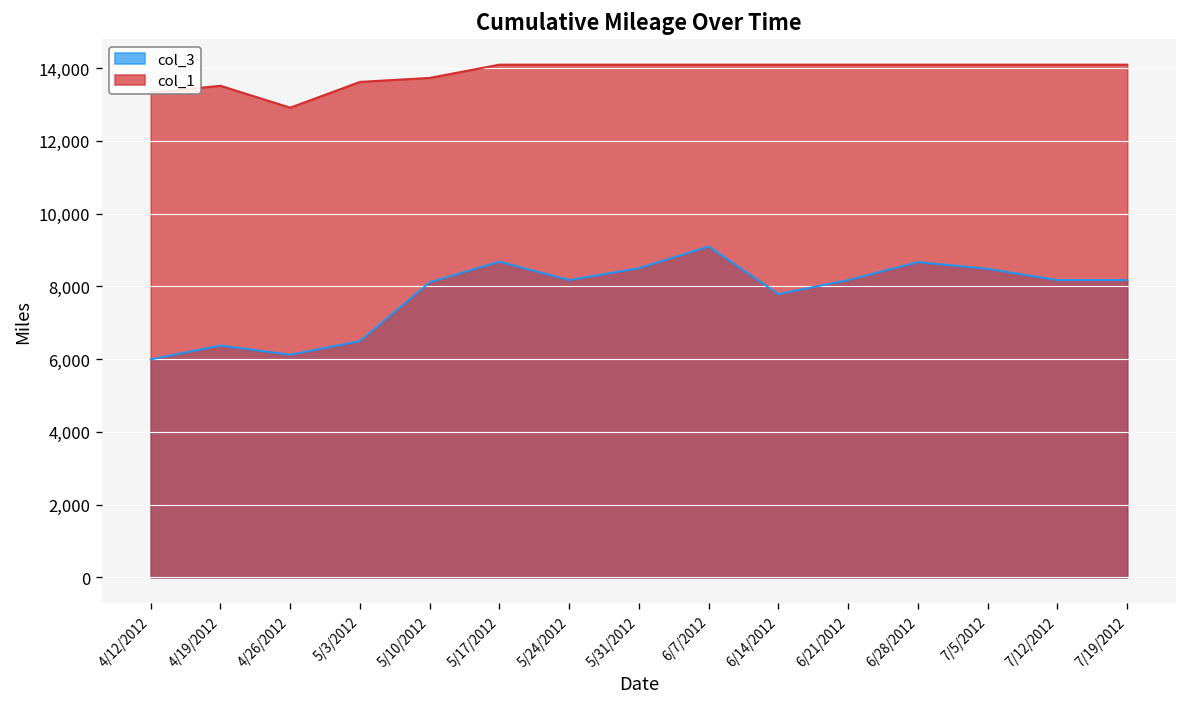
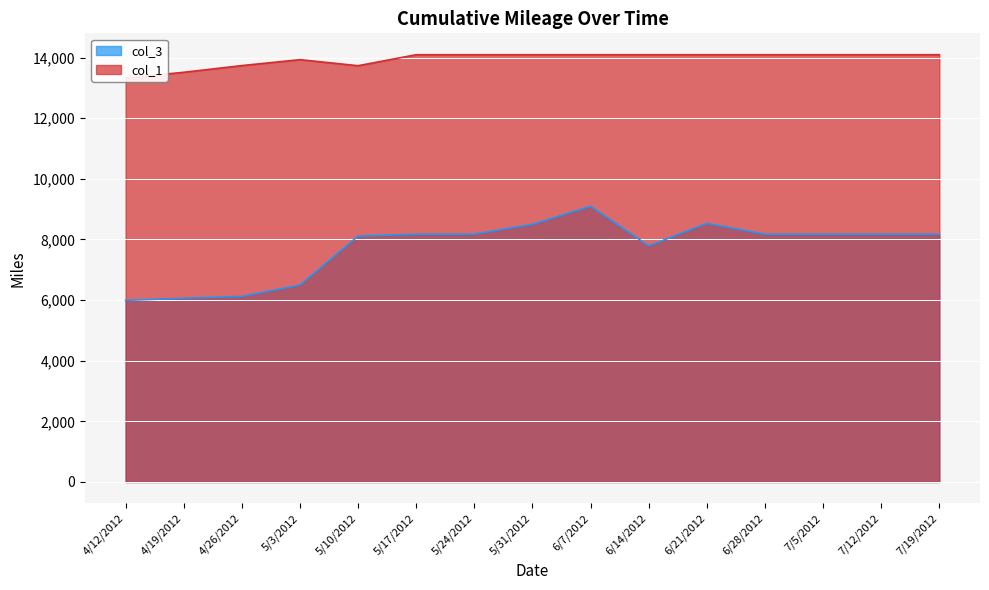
col_3, 4/19/2012: 6,400 -> 6,100
col_1, 4/26/2012: 12,900 -> 13,700
col_1, 5/3/2012: 13,600 -> 13,900
col_3, 5/17/2012: 8,700 -> 8,200
col_3, 6/21/2012: 8,200 -> 8,500
col_3, 6/28/2012: 8,700 -> 8,200
col_3, 7/5/2012: 8,500 -> 8,200
